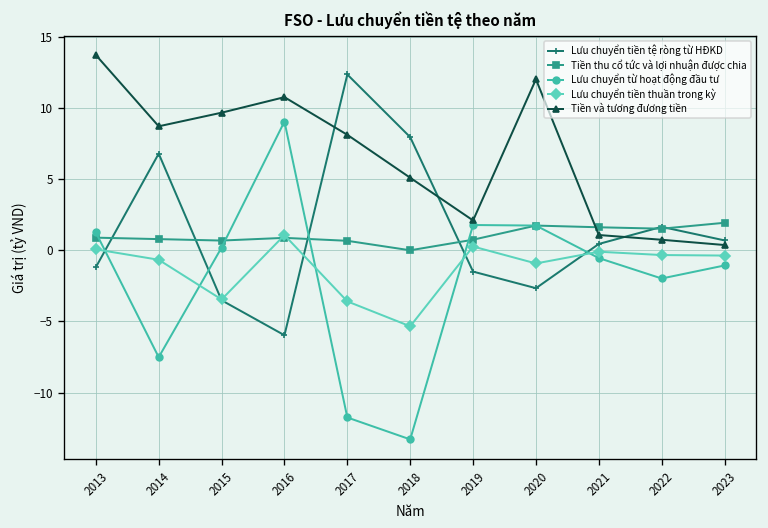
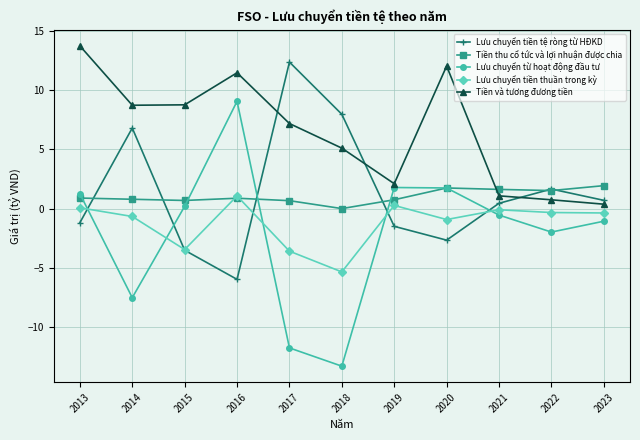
Tiền và tương đương tiền, 2015: 9.7 -> 8.8
Tiền và tương đương tiền, 2016: 10.8 -> 11.5
Tiền và tương đương tiền, 2017: 8.1 -> 7.2
